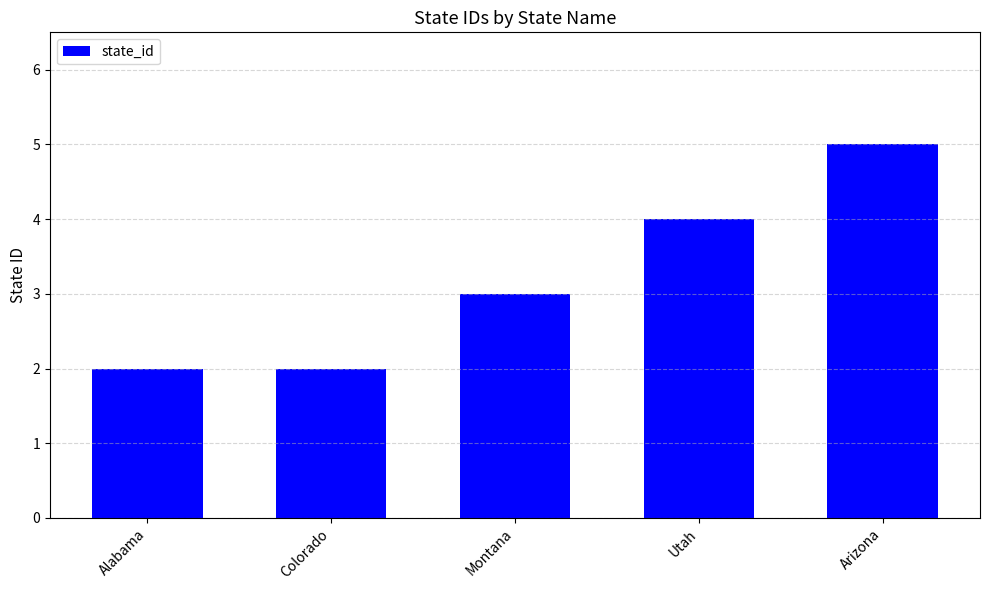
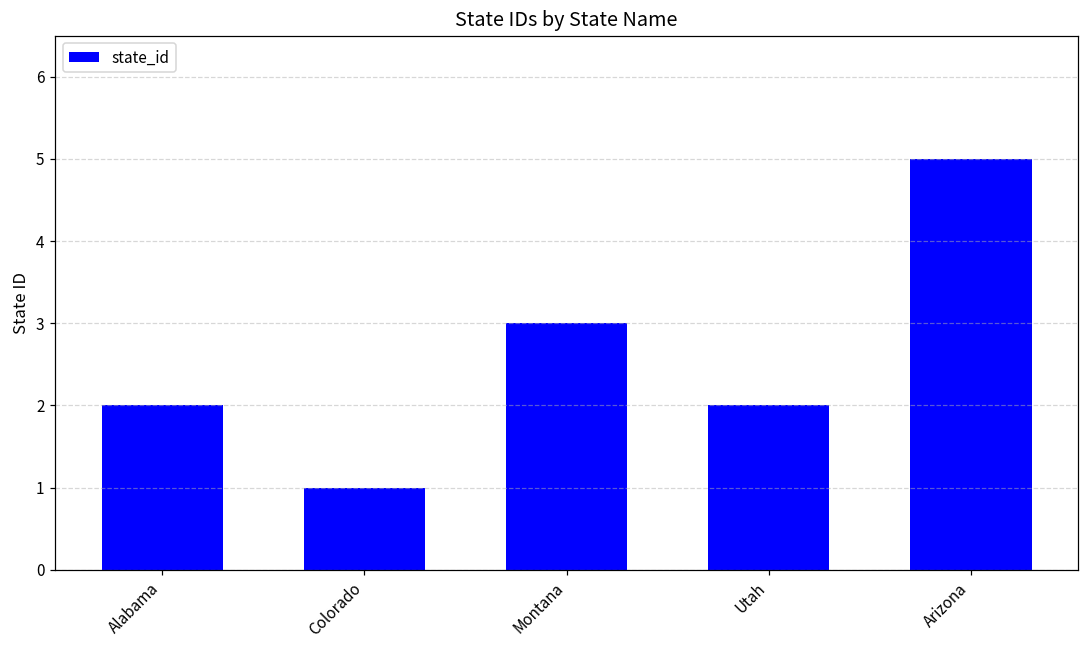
Colorado: 2 -> 1
Utah: 4 -> 2
